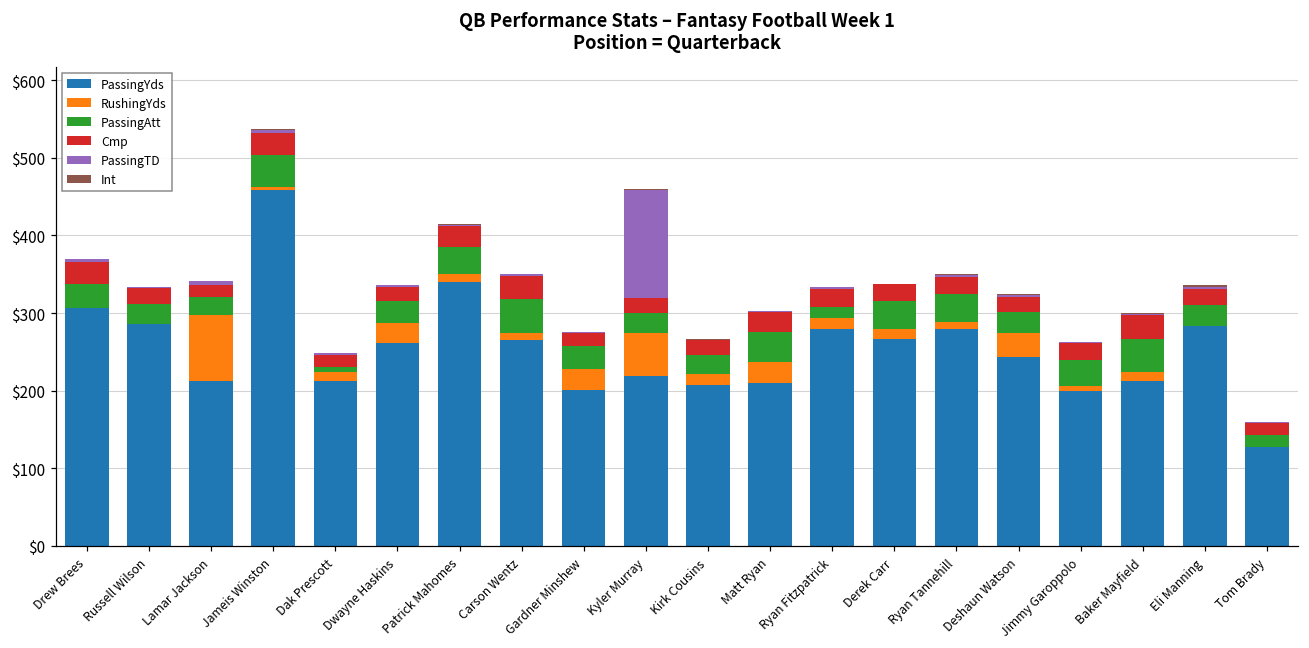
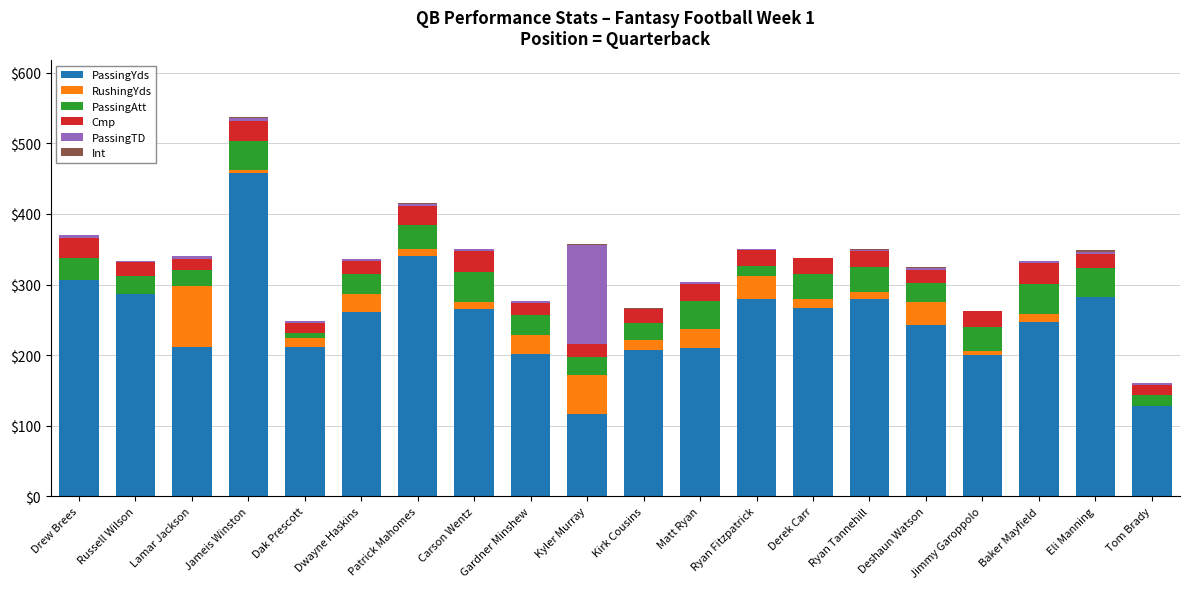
PassingYds, Kyler Murray: $220 -> $120
RushingYds, Ryan Fitzpatrick: $20 -> $30
PassingYds, Baker Mayfield: $210 -> $250
PassingAtt, Eli Manning: $30 -> $40
